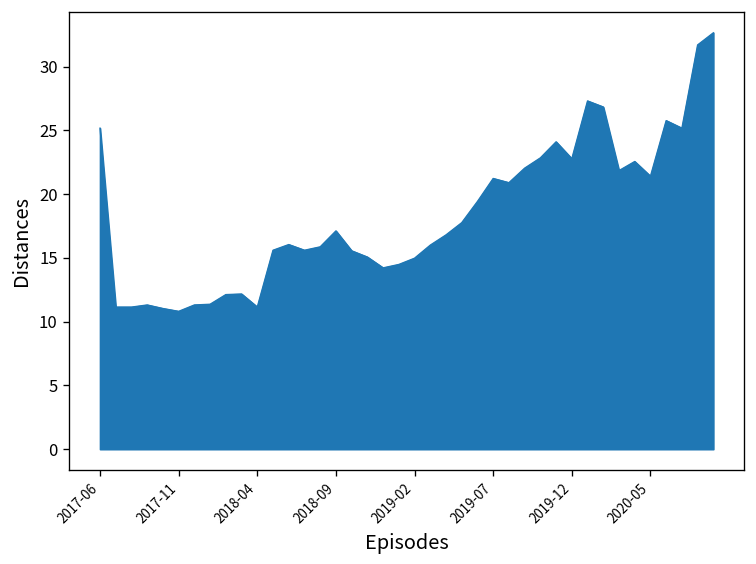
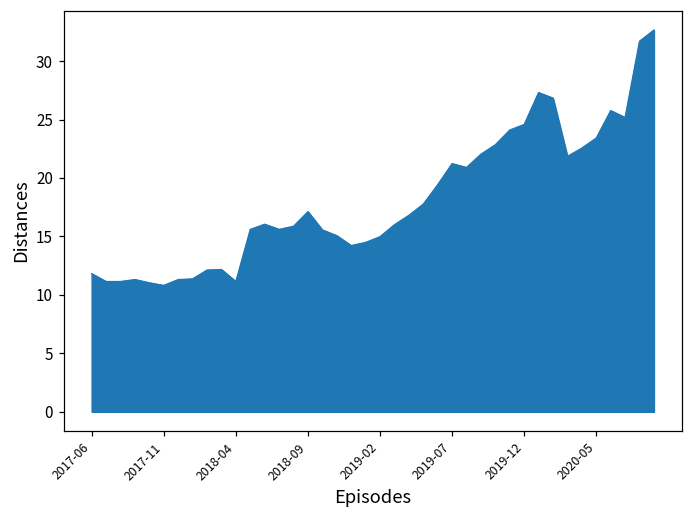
2017-06: 25.2 -> 11.8
2019-12: 22.8 -> 24.6
2020-05: 21.4 -> 23.4
